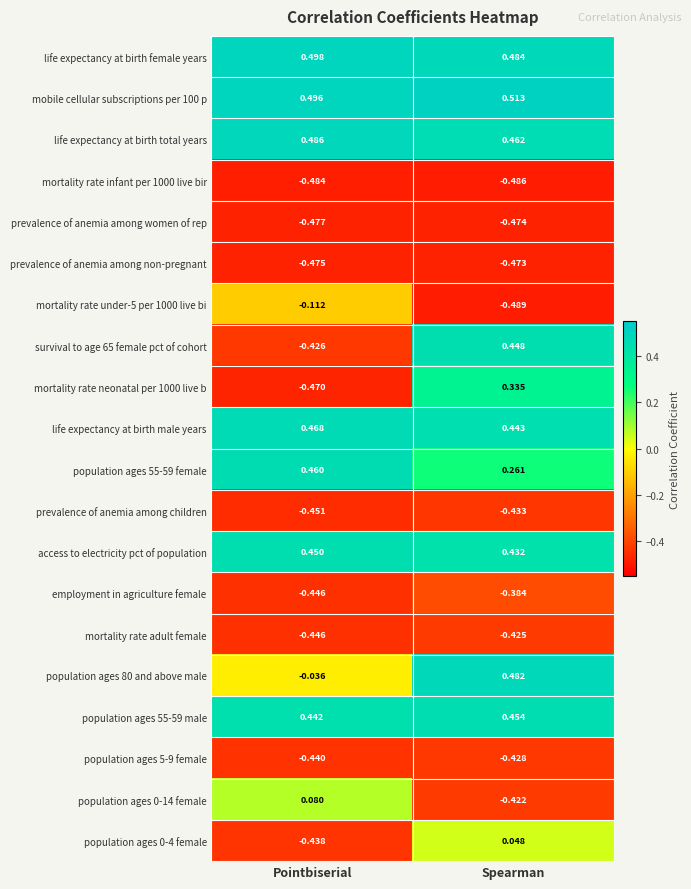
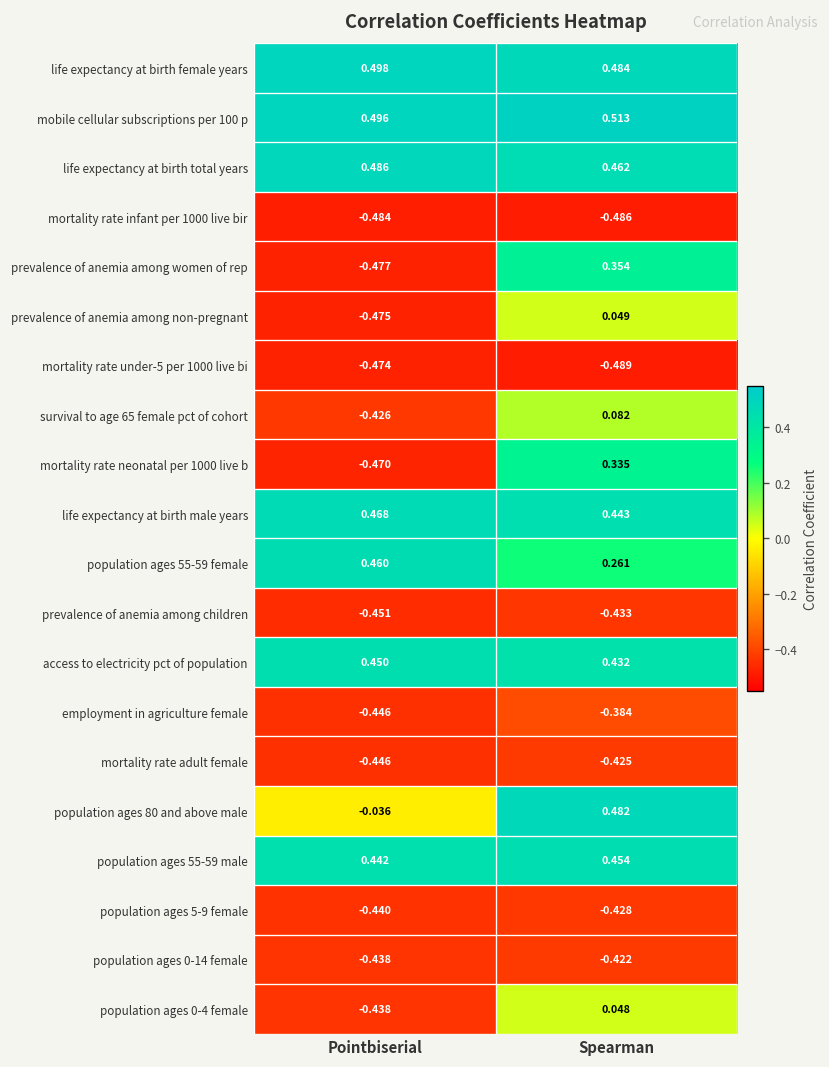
prevalence of anemia among women of rep, Spearman: -0.474 -> 0.354
prevalence of anemia among non-pregnant, Spearman: -0.473 -> 0.049
mortality rate under-5 per 1000 live bi, Pointbiserial: -0.112 -> -0.474
survival to age 65 female pct of cohort, Spearman: 0.448 -> 0.082
population ages 0-14 female, Pointbiserial: 0.080 -> -0.438
